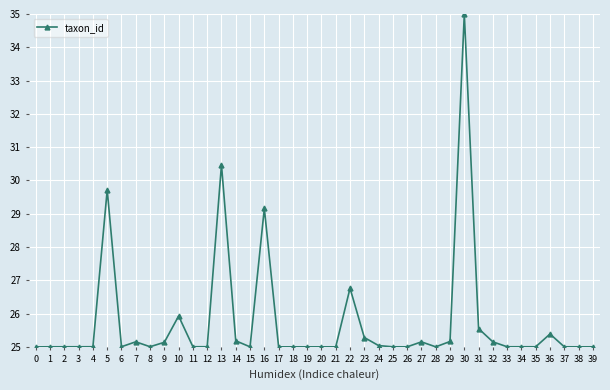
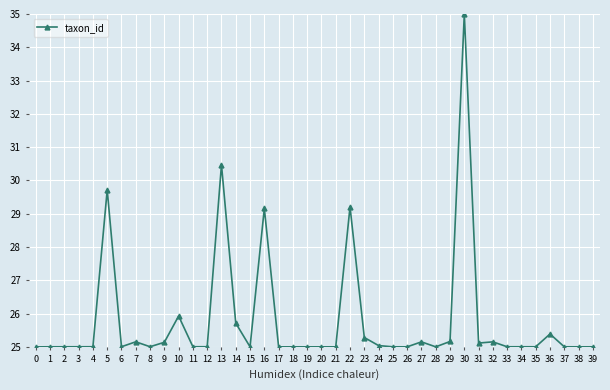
14: 25.2 -> 25.7
22: 26.8 -> 29.2
31: 25.5 -> 25.1
